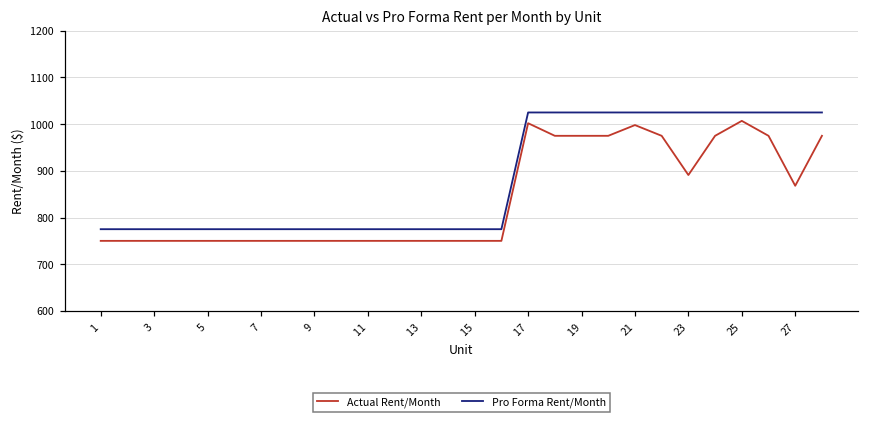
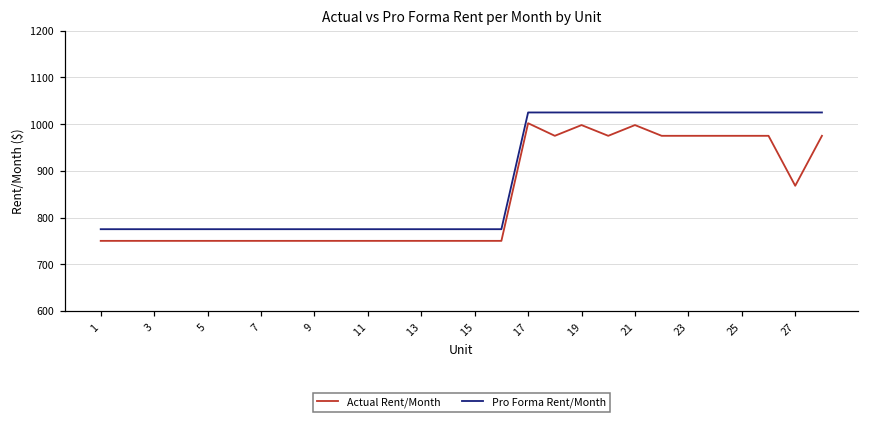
Actual Rent/Month, 19: 980 -> 1000
Actual Rent/Month, 23: 890 -> 980
Actual Rent/Month, 25: 1010 -> 980
